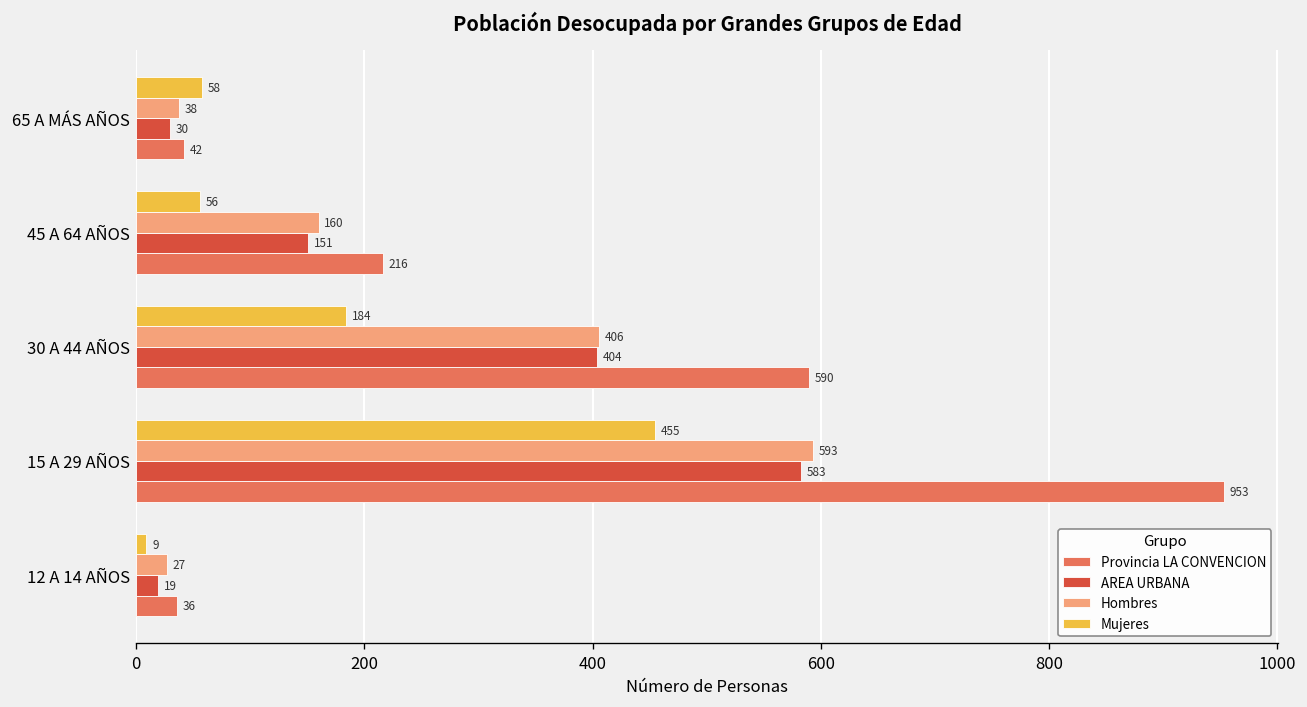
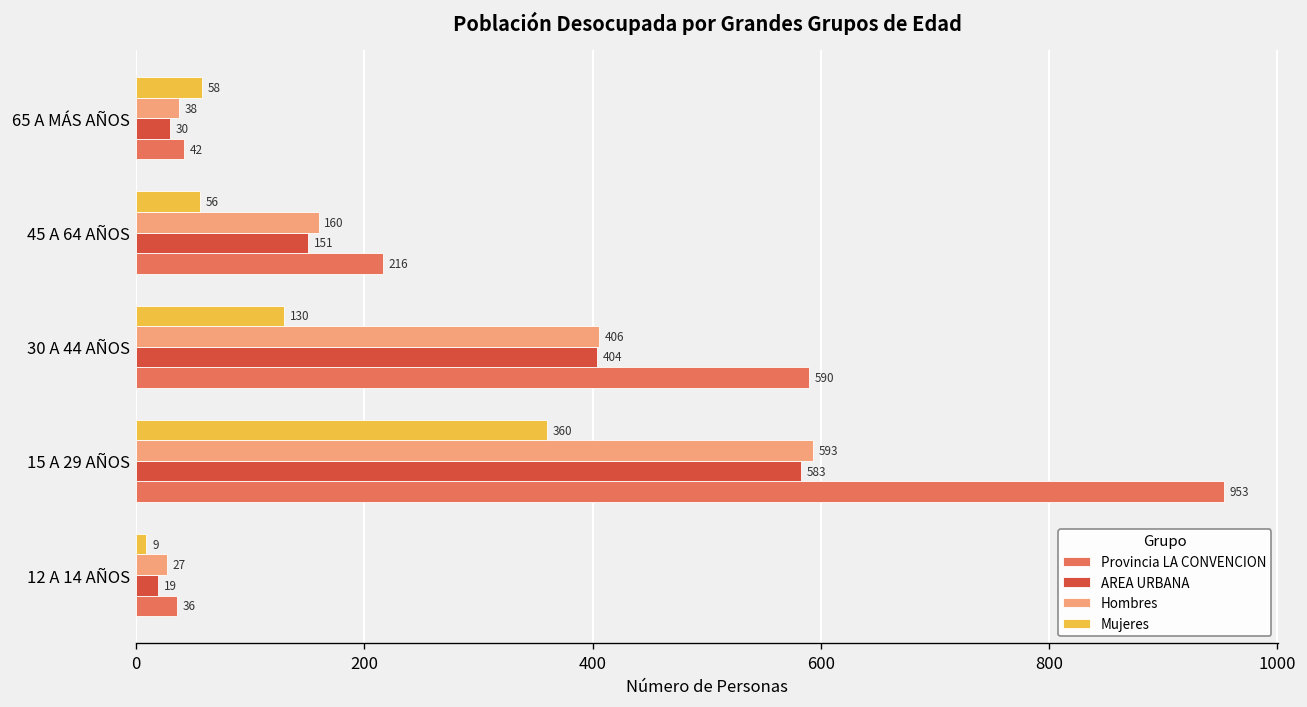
Mujeres, 30 A 44 AÑOS: 184 -> 130
Mujeres, 15 A 29 AÑOS: 455 -> 360
